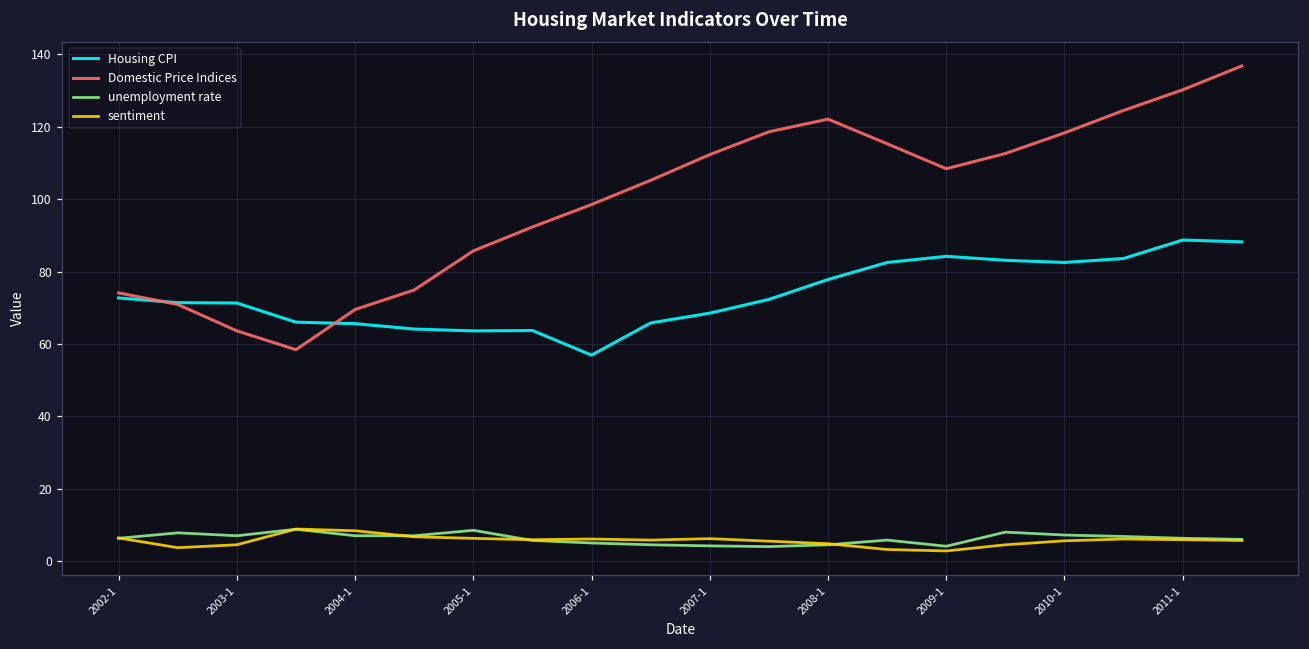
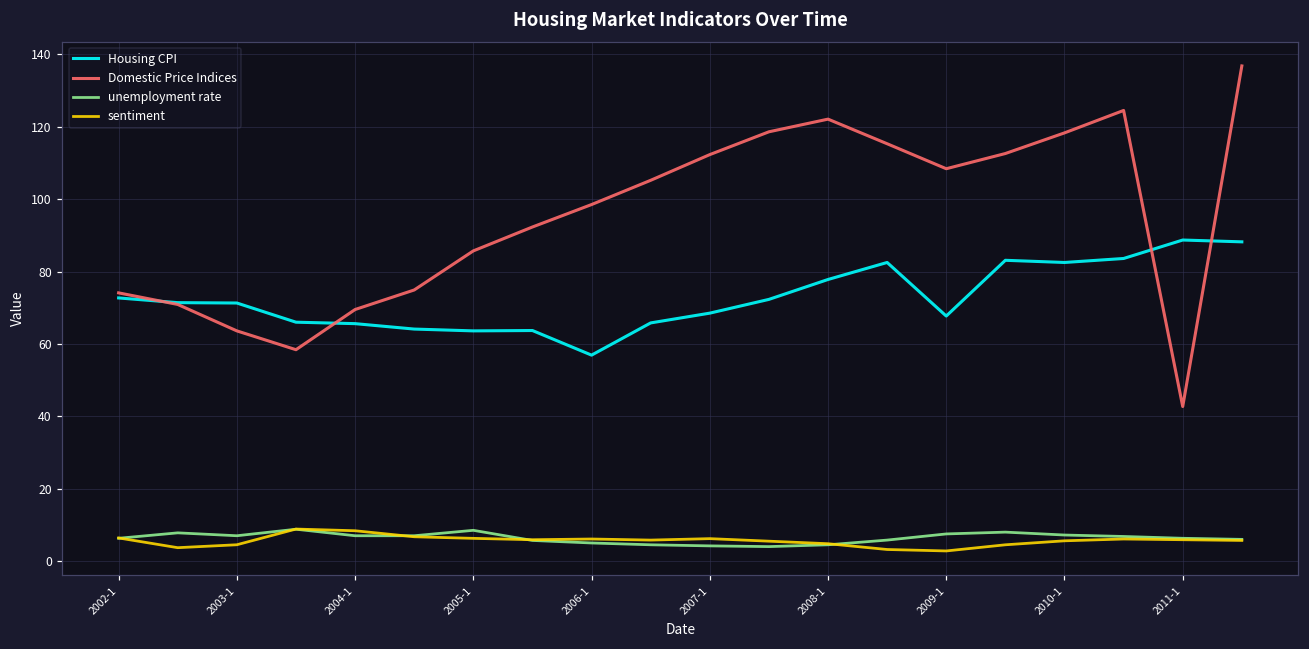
Housing CPI, 2009-1: 84 -> 68
unemployment rate, 2009-1: 4 -> 8
Domestic Price Indices, 2011-1: 130 -> 43
